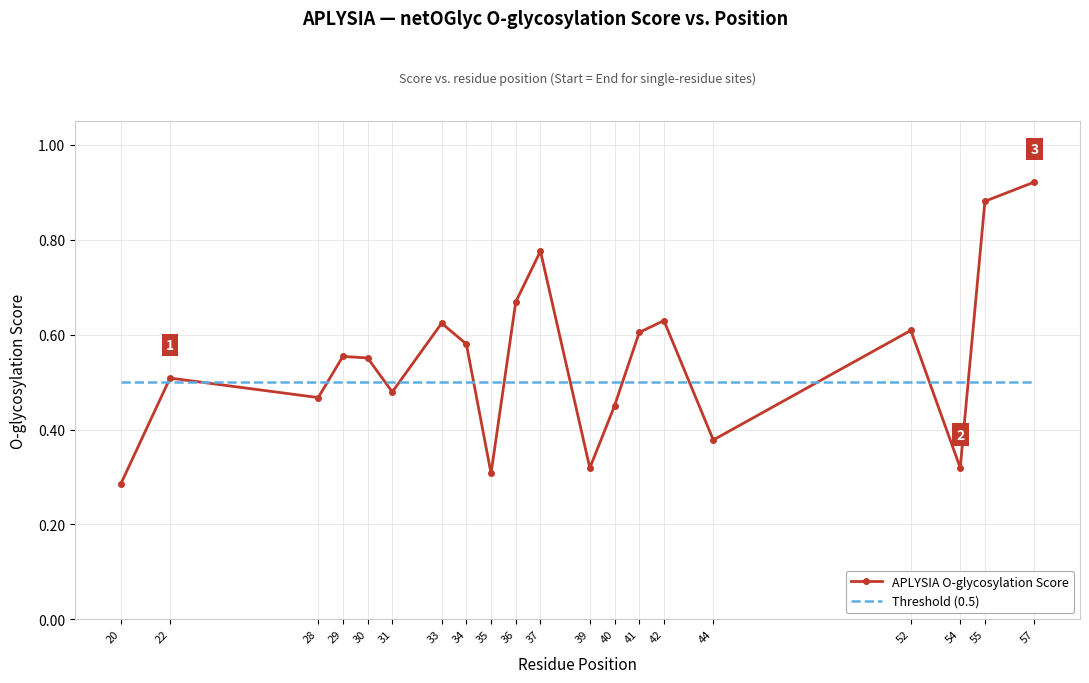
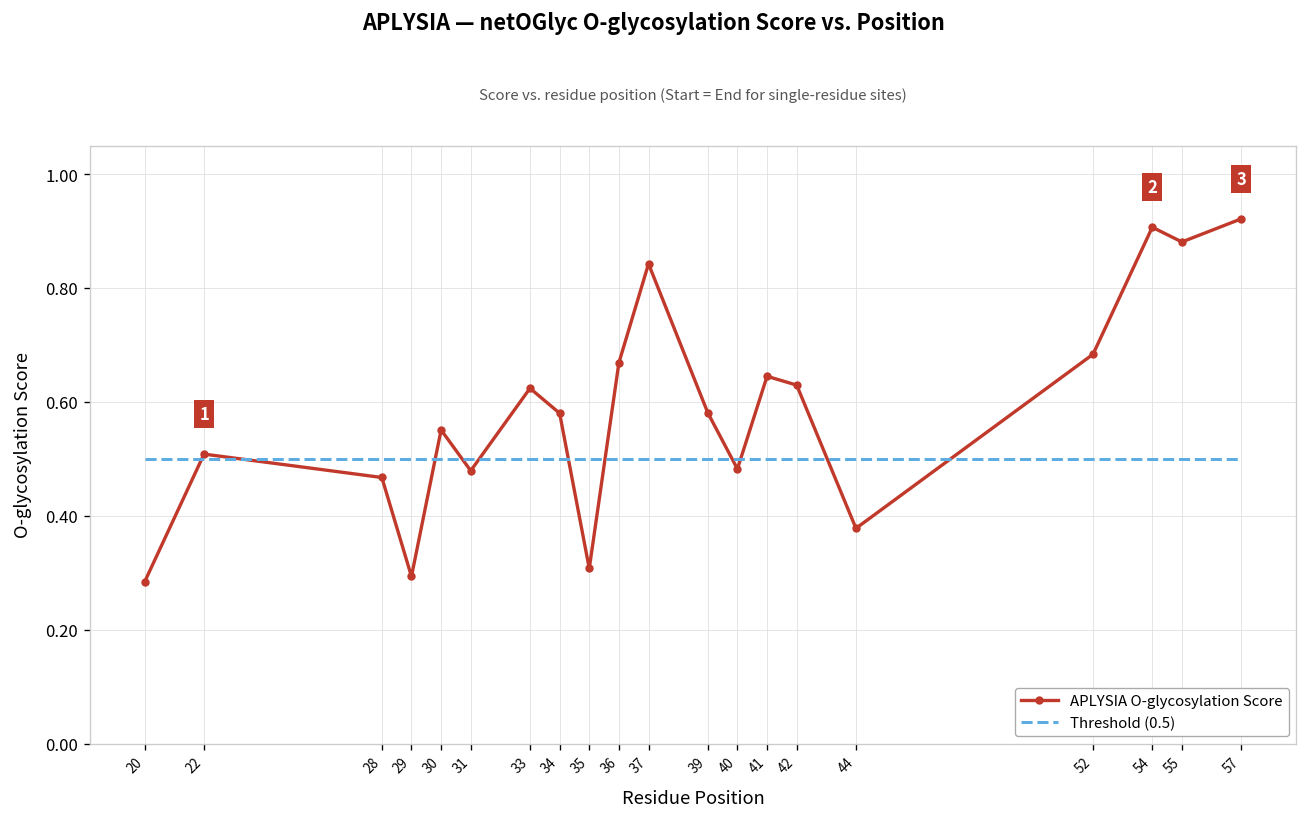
APLYSIA O-glycosylation Score, 29: 0.55 -> 0.29
APLYSIA O-glycosylation Score, 37: 0.78 -> 0.84
APLYSIA O-glycosylation Score, 39: 0.32 -> 0.58
APLYSIA O-glycosylation Score, 40: 0.45 -> 0.48
APLYSIA O-glycosylation Score, 41: 0.60 -> 0.65
APLYSIA O-glycosylation Score, 52: 0.61 -> 0.68
APLYSIA O-glycosylation Score, 54: 0.32 -> 0.91
